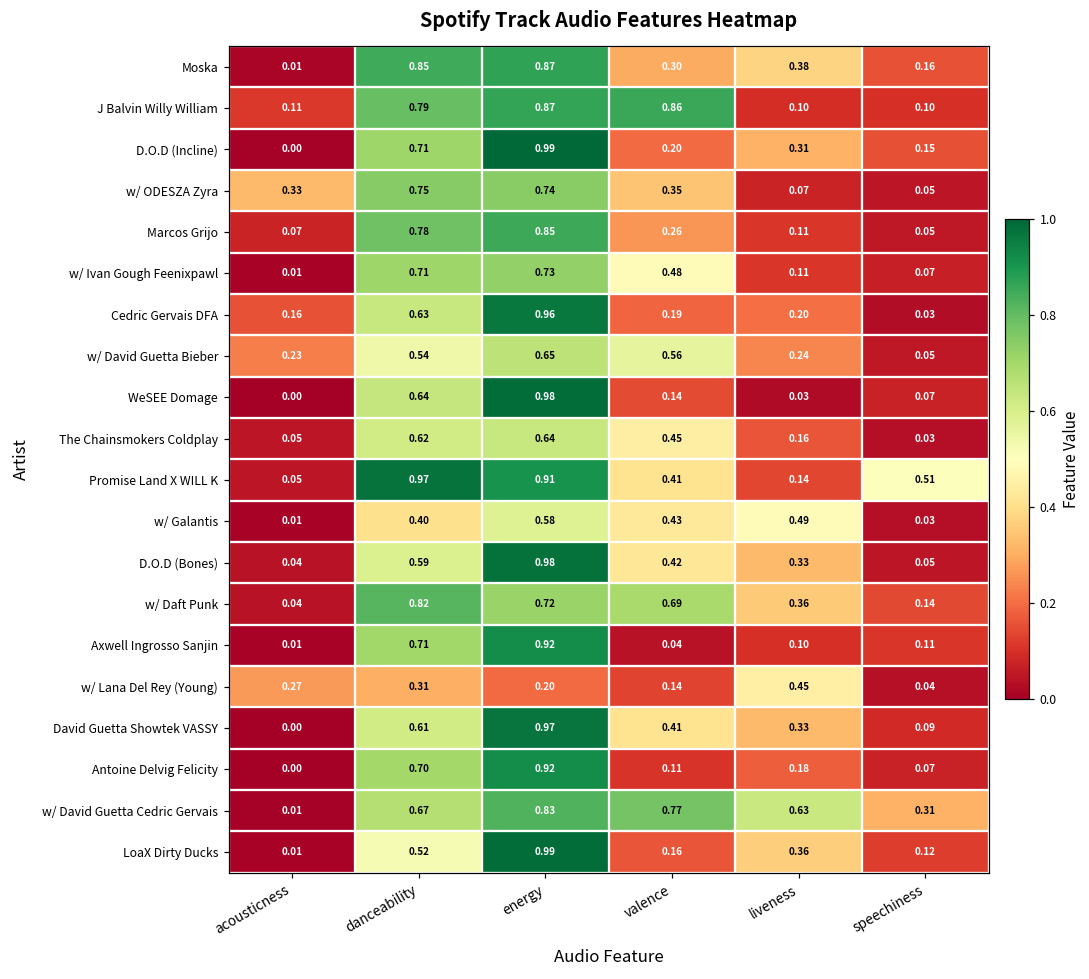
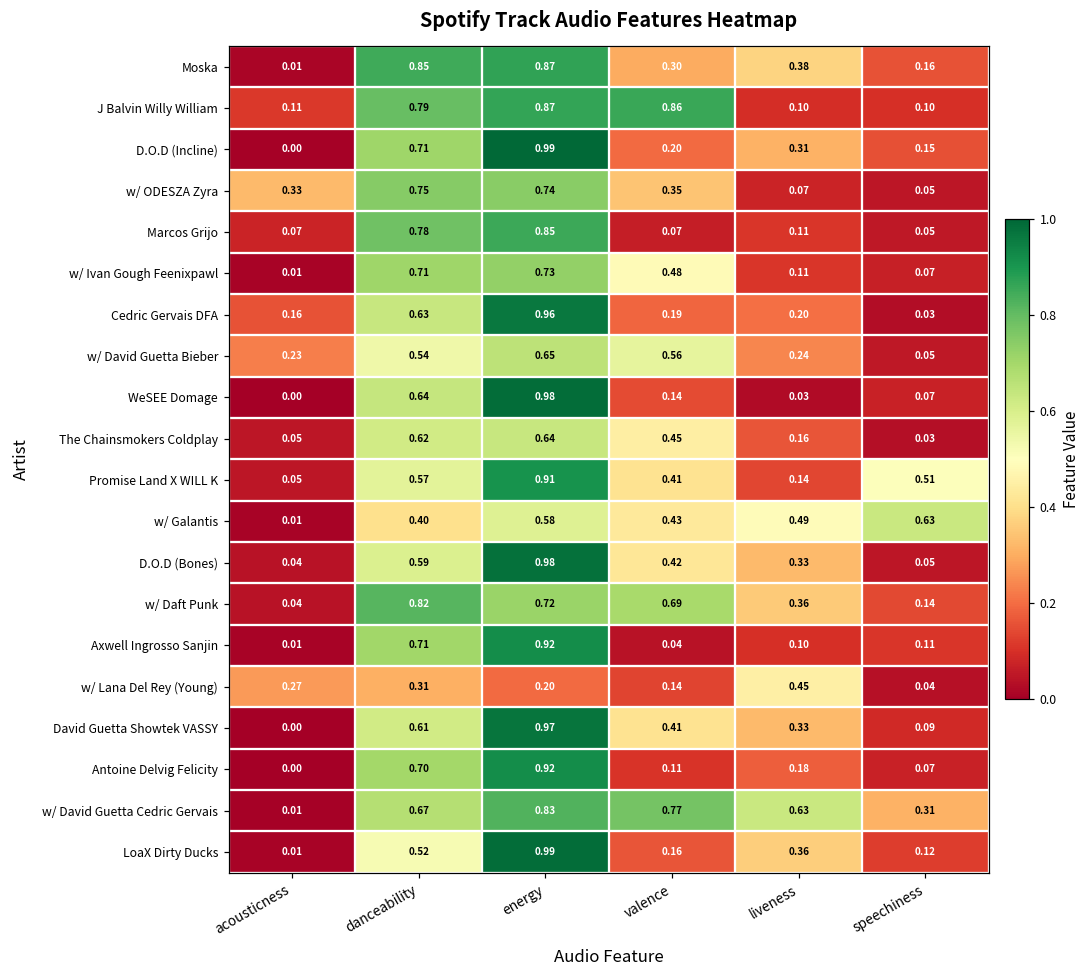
Marcos Grijo, valence: 0.26 -> 0.07
Promise Land X WILL K, danceability: 0.97 -> 0.57
w/ Galantis, speechiness: 0.03 -> 0.63
